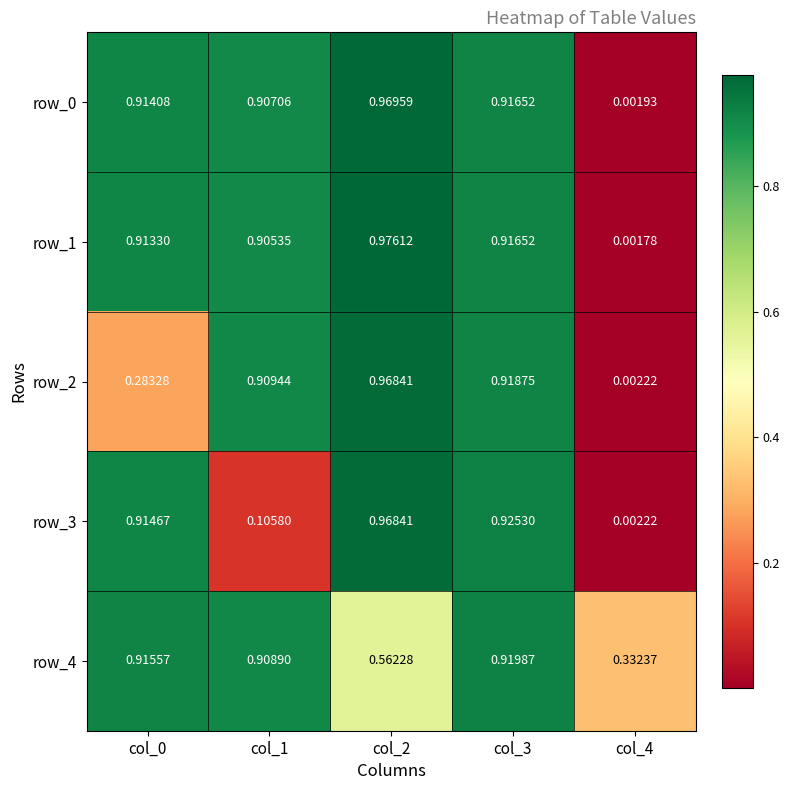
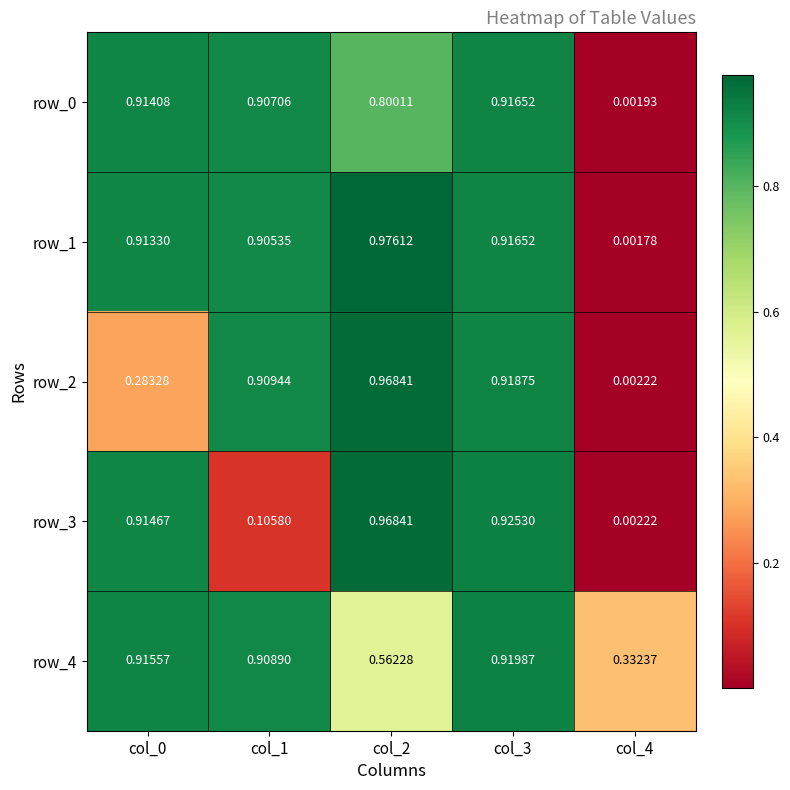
row_0, col_2: 0.96959 -> 0.80011
